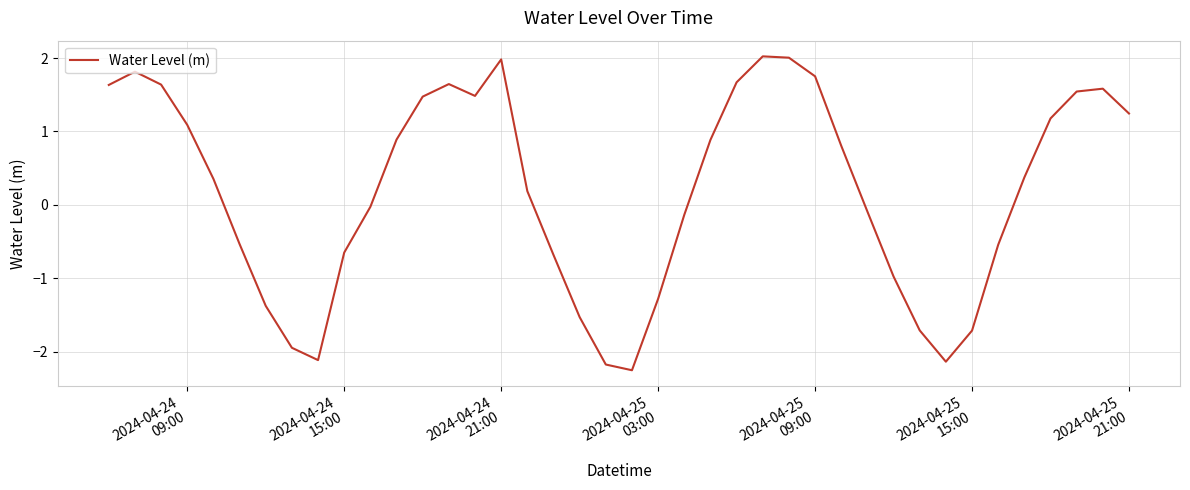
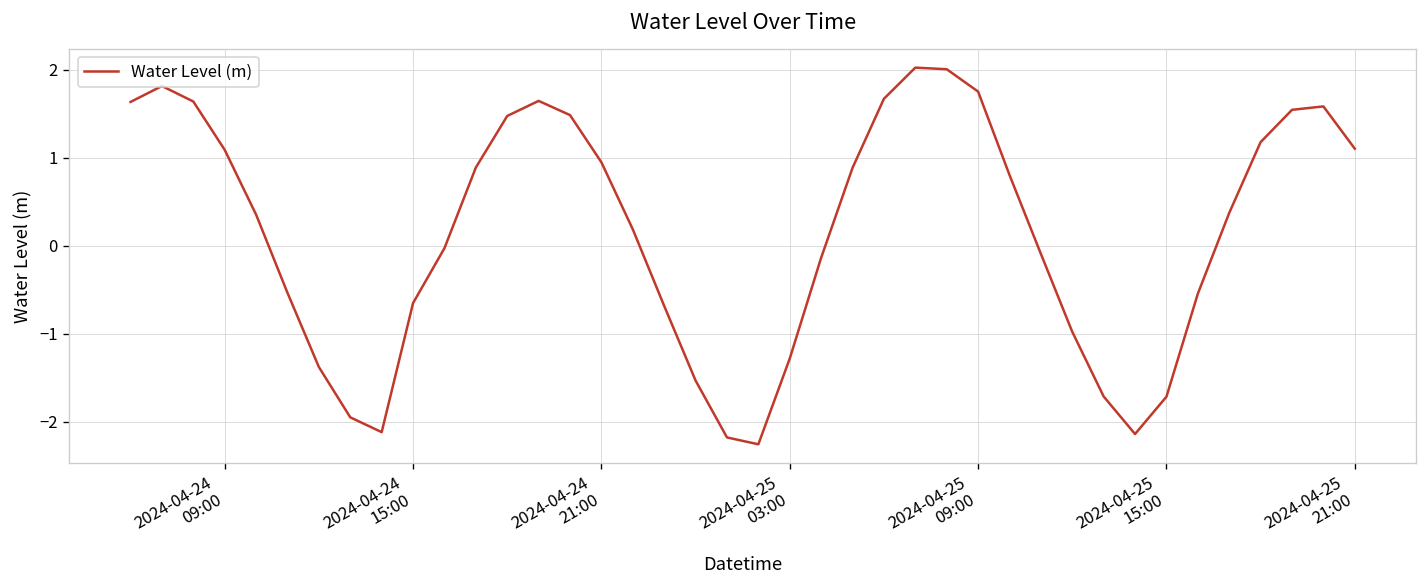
2024-04-24 21:00: 2.0 -> 0.9
2024-04-25 21:00: 1.2 -> 1.1
